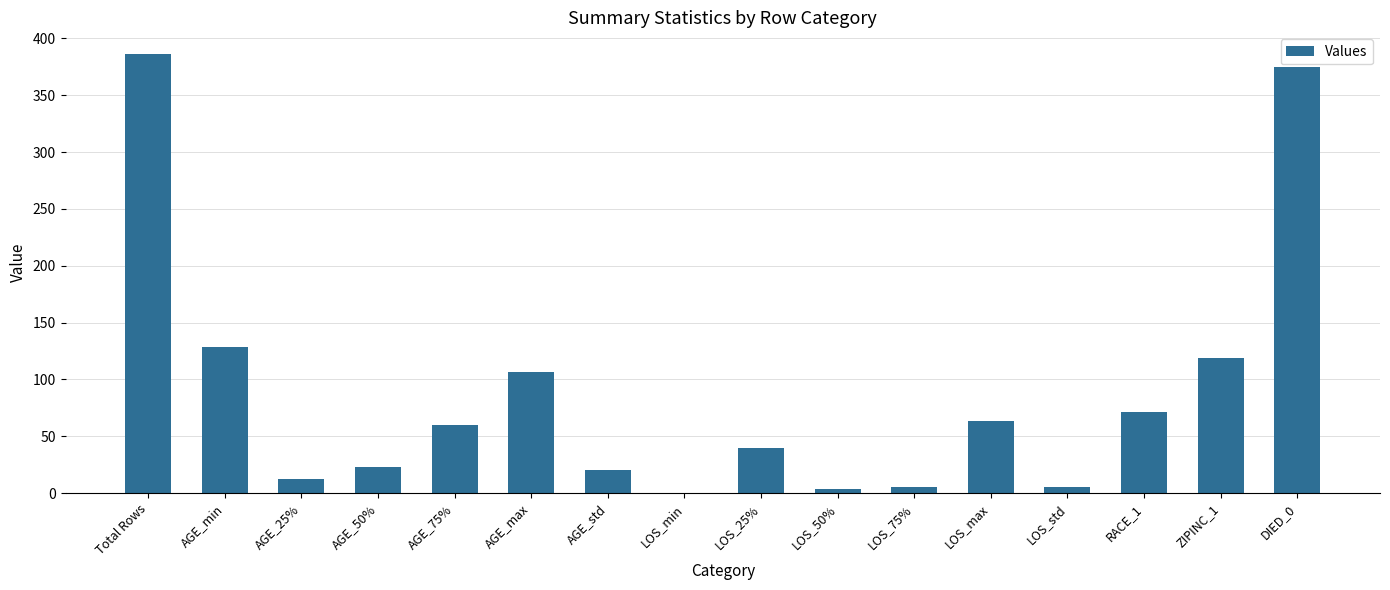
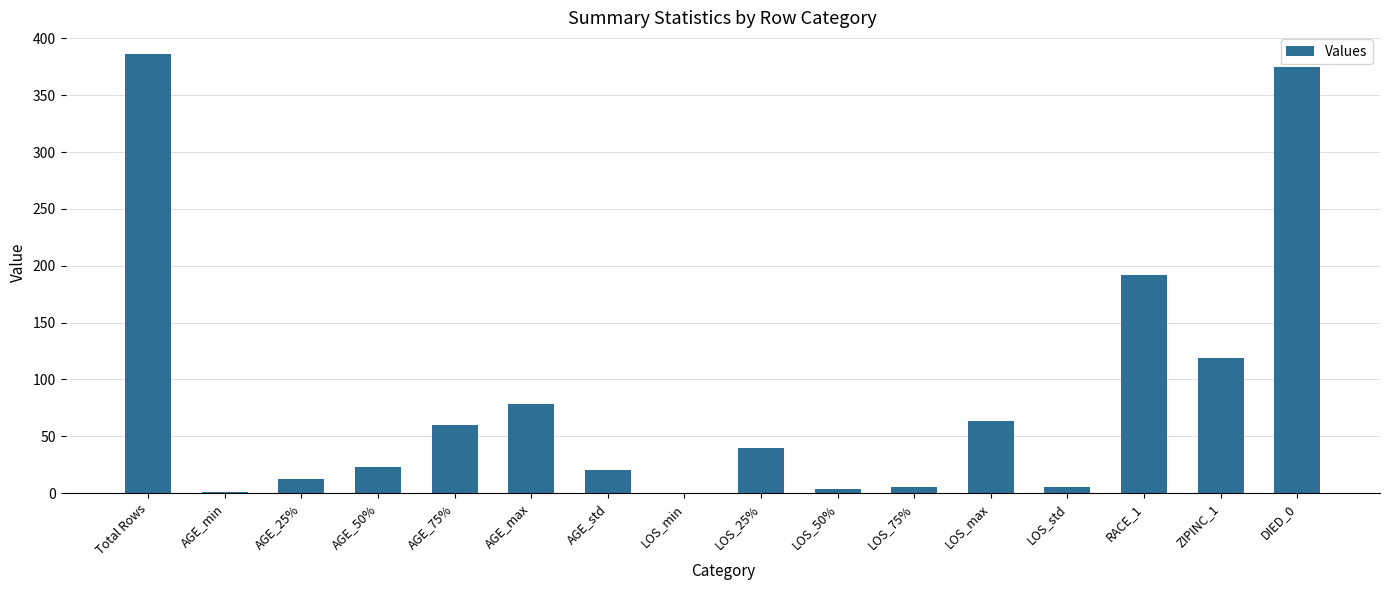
AGE_min: 128 -> 1
AGE_max: 106 -> 78
RACE_1: 72 -> 192
